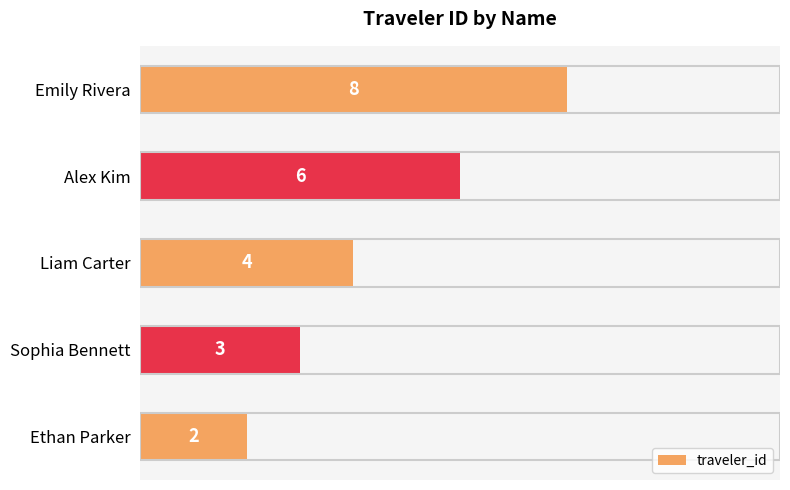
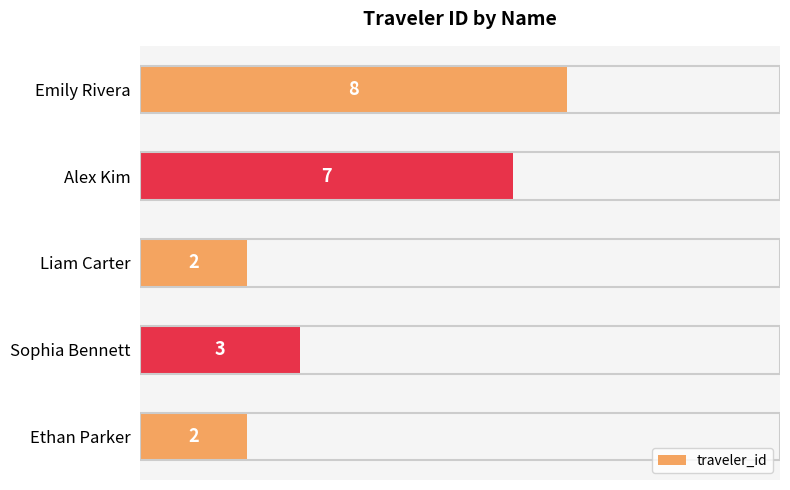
Alex Kim: 6 -> 7
Liam Carter: 4 -> 2
